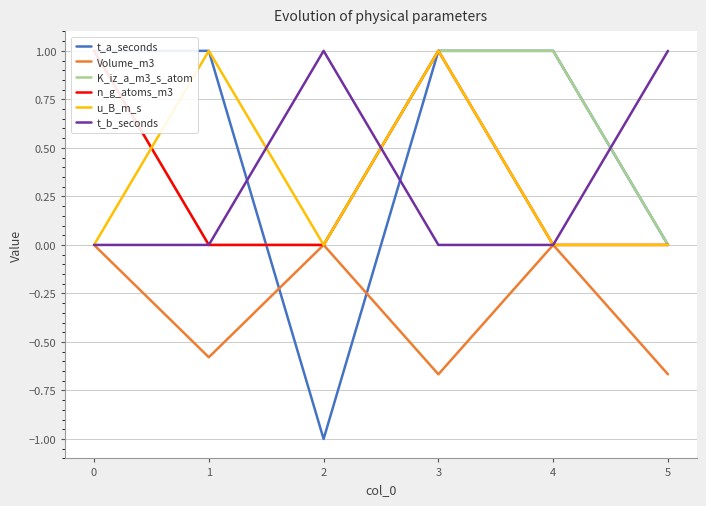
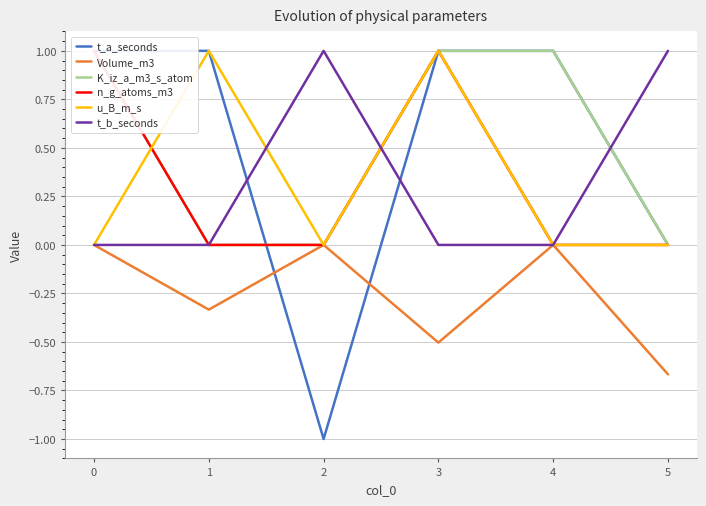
Volume_m3, 1: -0.58 -> -0.33
Volume_m3, 3: -0.67 -> -0.50
